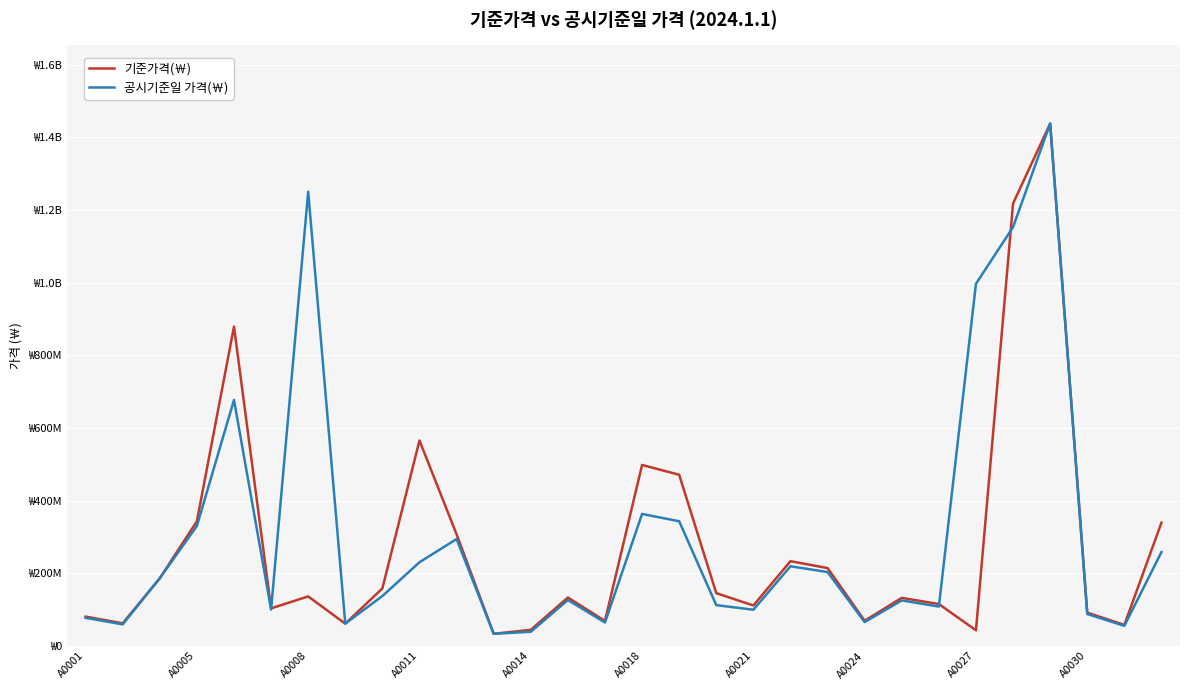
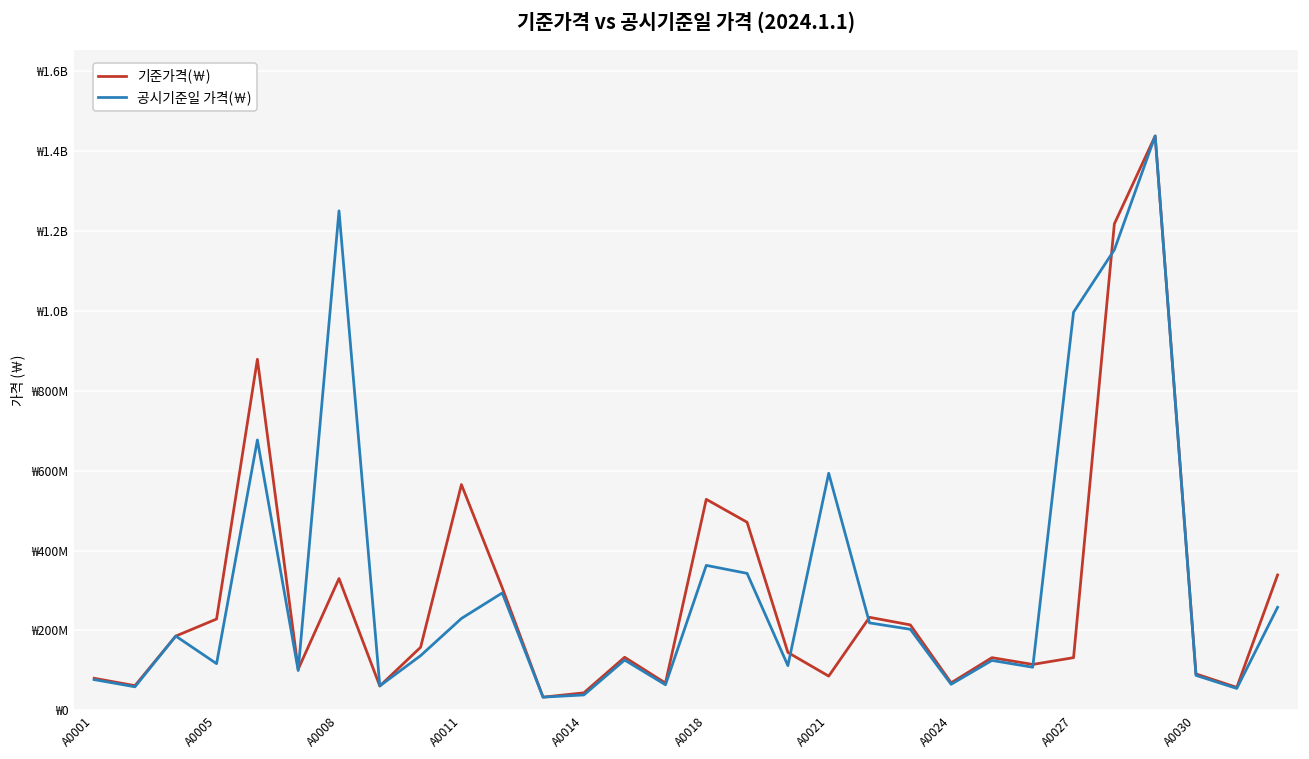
기준가격(￦), A0005: ₩340000000 -> ₩230000000
공시기준일 가격(￦), A0005: ₩330000000 -> ₩120000000
기준가격(￦), A0008: ₩140000000 -> ₩330000000
기준가격(￦), A0018: ₩500000000 -> ₩530000000
기준가격(￦), A0021: ₩110000000 -> ₩90000000
공시기준일 가격(￦), A0021: ₩100000000 -> ₩590000000
기준가격(￦), A0027: ₩40000000 -> ₩130000000
